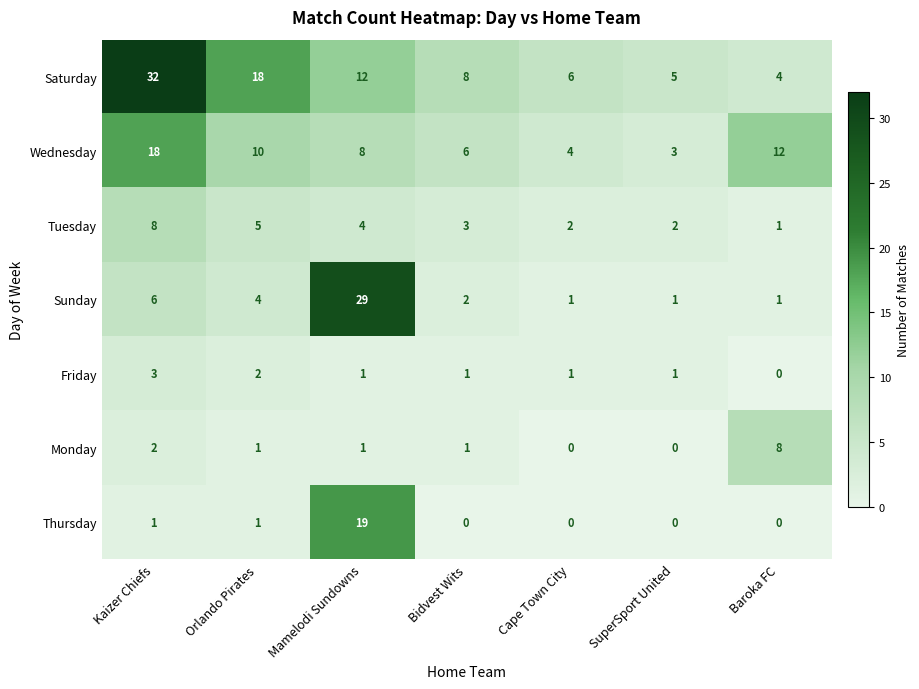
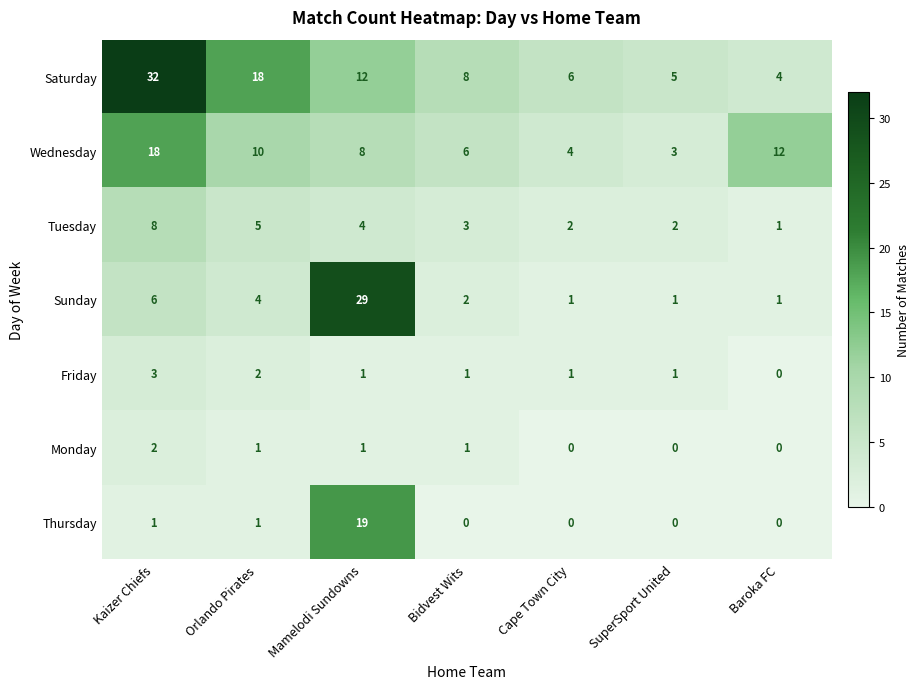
Monday, Baroka FC: 8 -> 0
